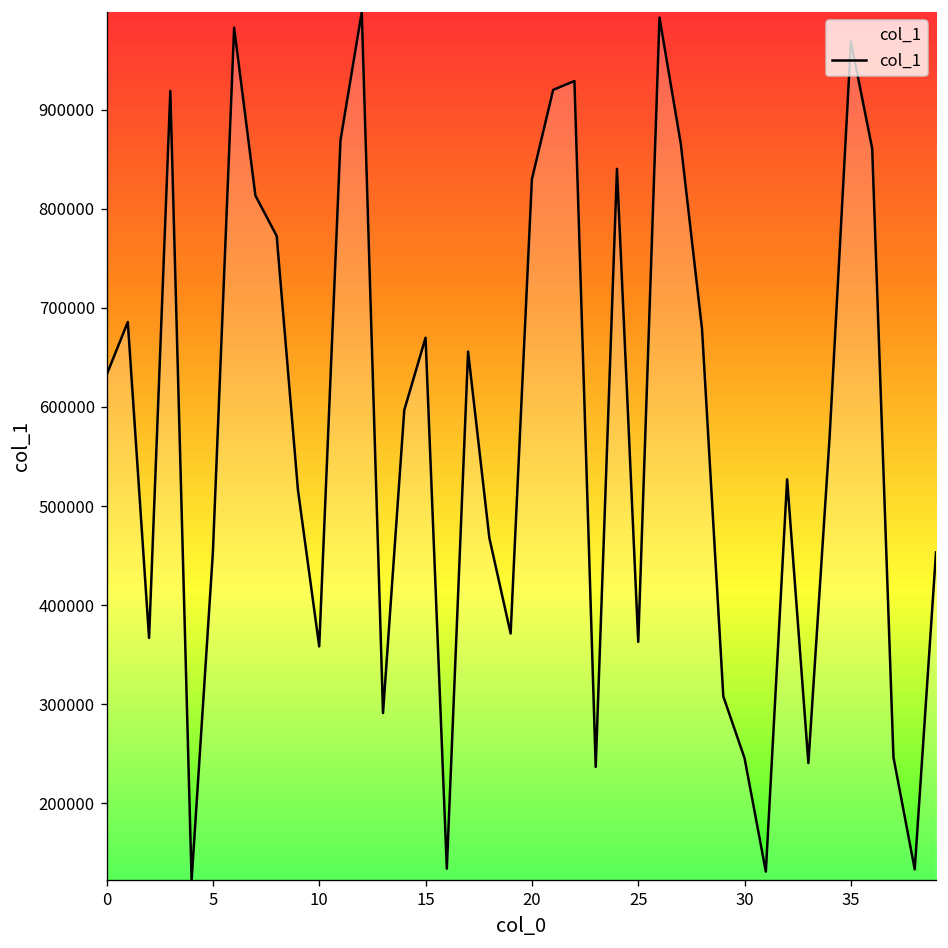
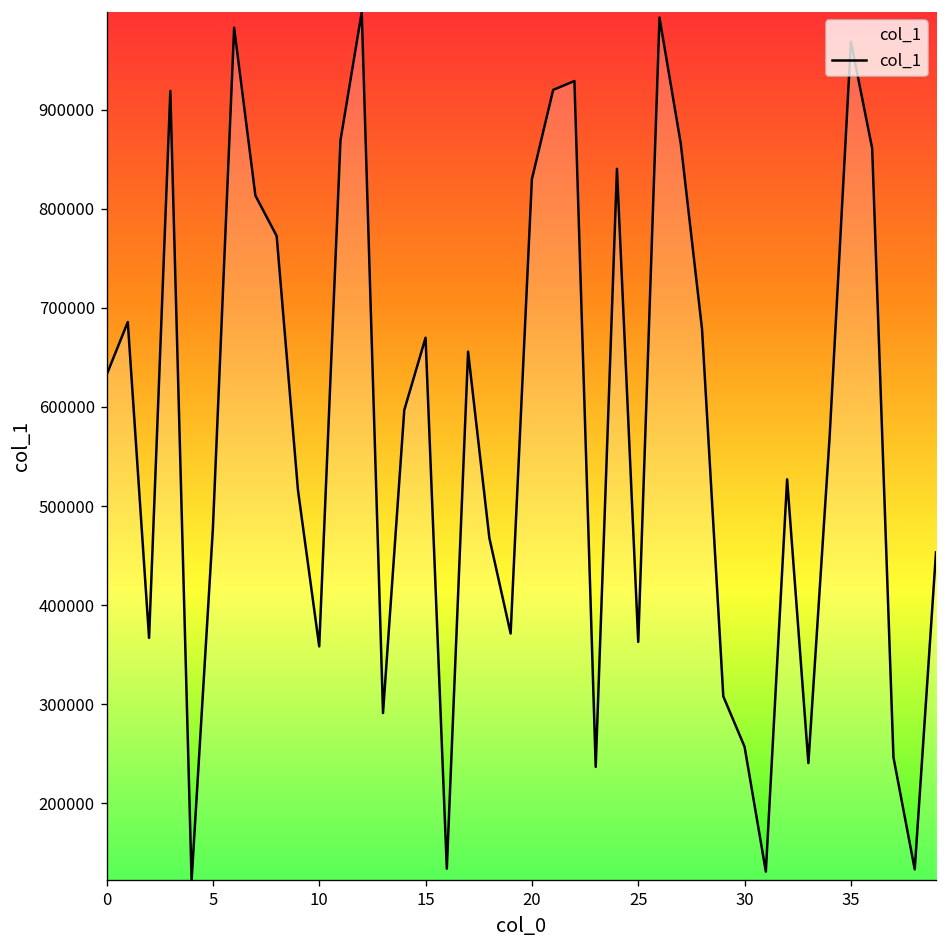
5: 450000 -> 480000
30: 250000 -> 260000
